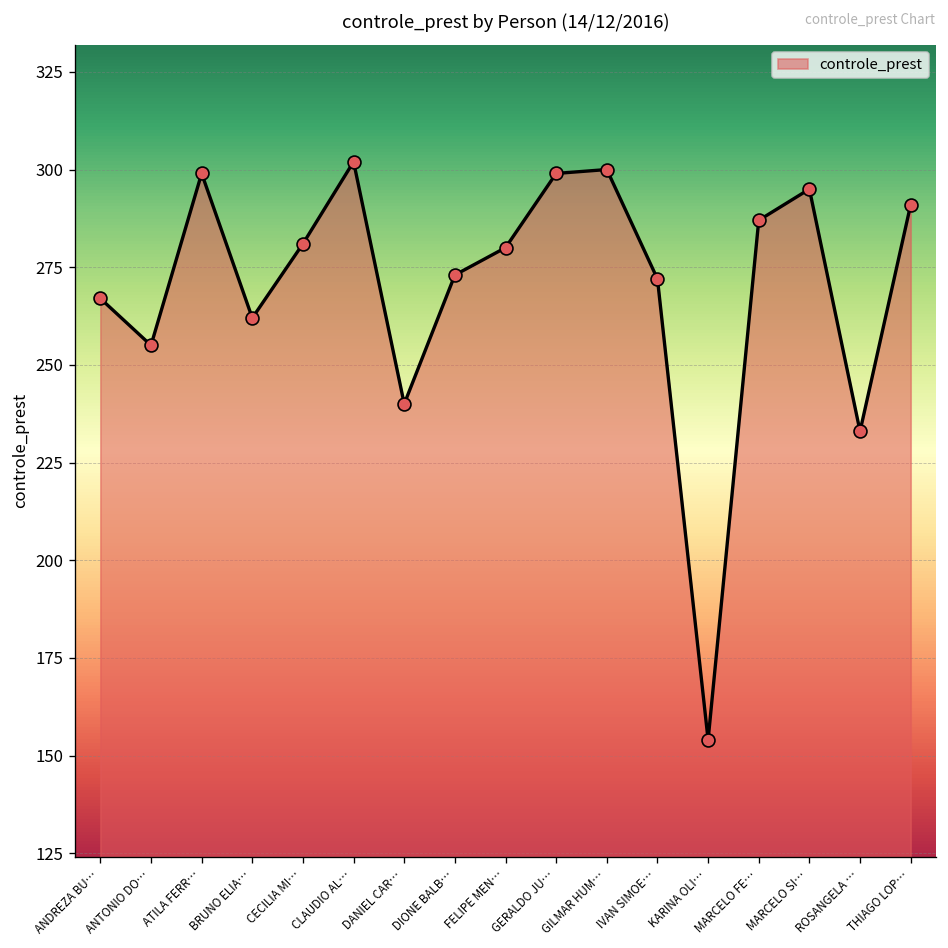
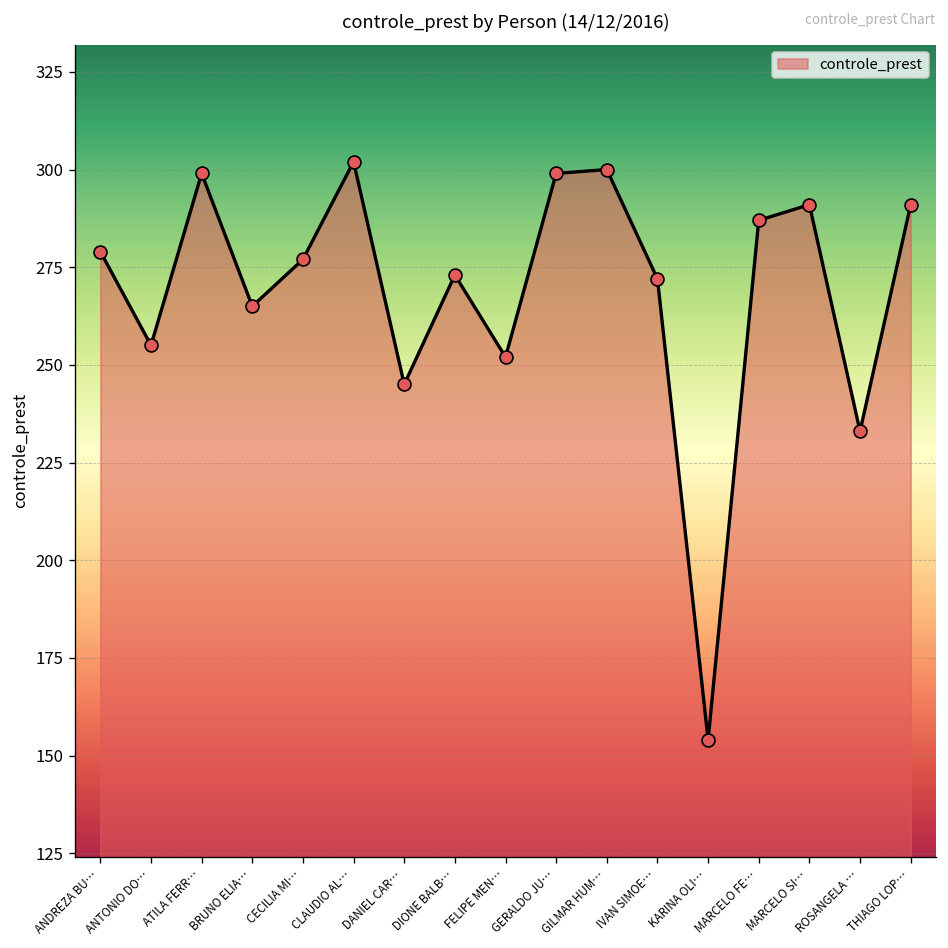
ANDREZA BU…: 267 -> 279
BRUNO ELIA…: 262 -> 265
CECILIA MI…: 281 -> 277
DANIEL CAR…: 240 -> 245
FELIPE MEN…: 280 -> 252
MARCELO SI…: 295 -> 291
